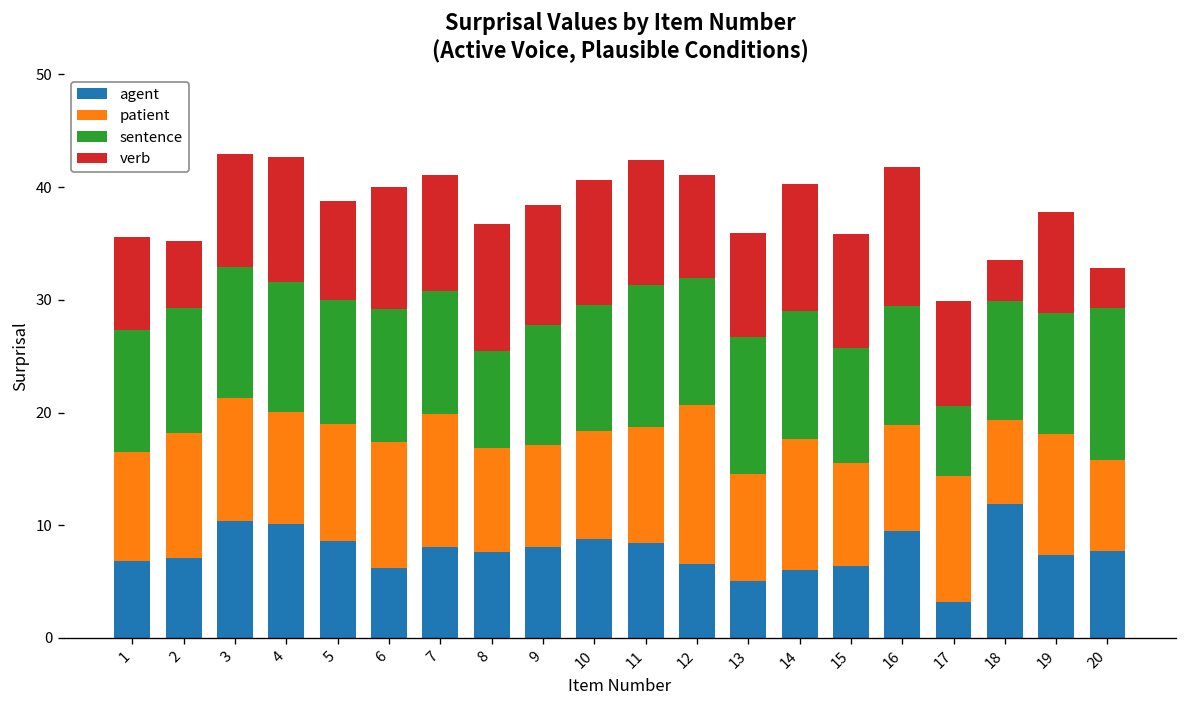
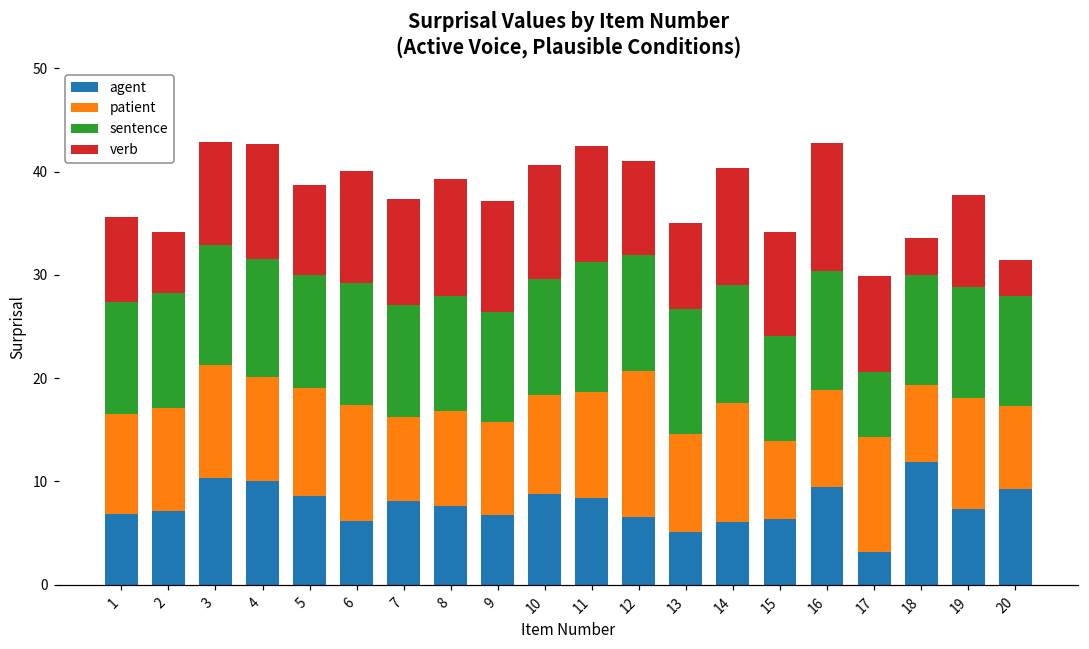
patient, 2: 11 -> 10
patient, 7: 12 -> 8
sentence, 8: 9 -> 11
agent, 9: 8 -> 7
verb, 13: 9 -> 8
patient, 15: 9 -> 8
sentence, 16: 10.5 -> 11.5
agent, 20: 8 -> 9
sentence, 20: 14 -> 11
